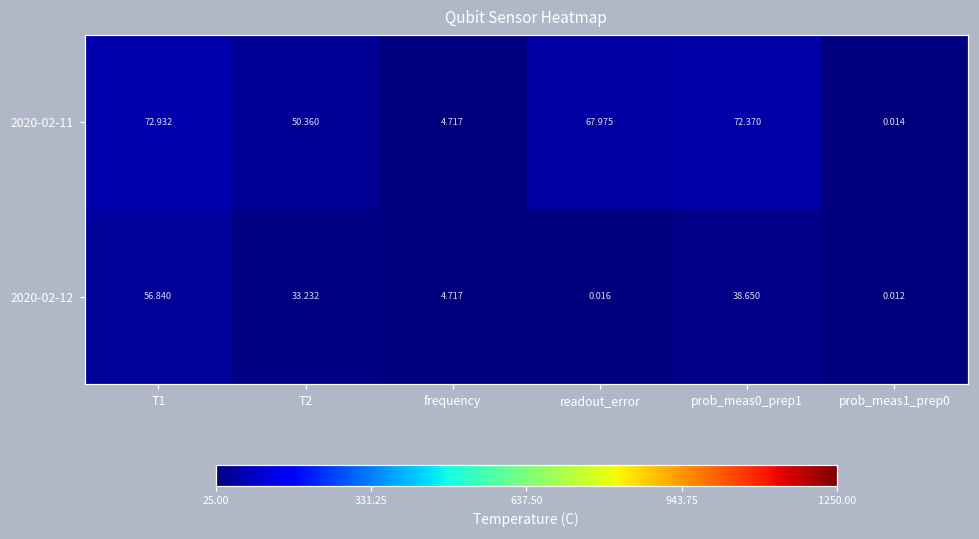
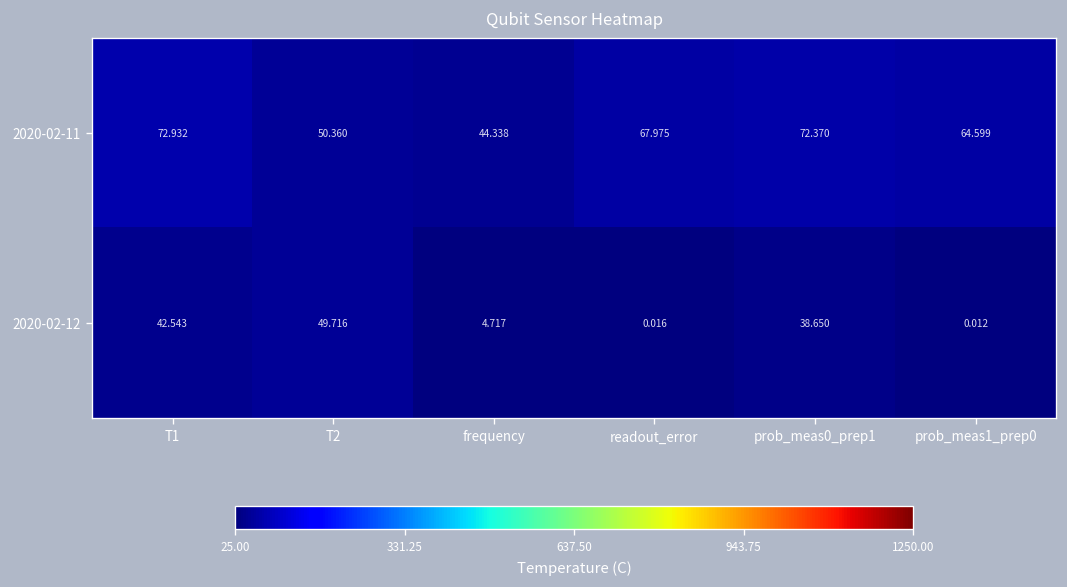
2020-02-11, frequency: 4.717 -> 44.338
2020-02-11, prob_meas1_prep0: 0.014 -> 64.599
2020-02-12, T1: 56.840 -> 42.543
2020-02-12, T2: 33.232 -> 49.716
